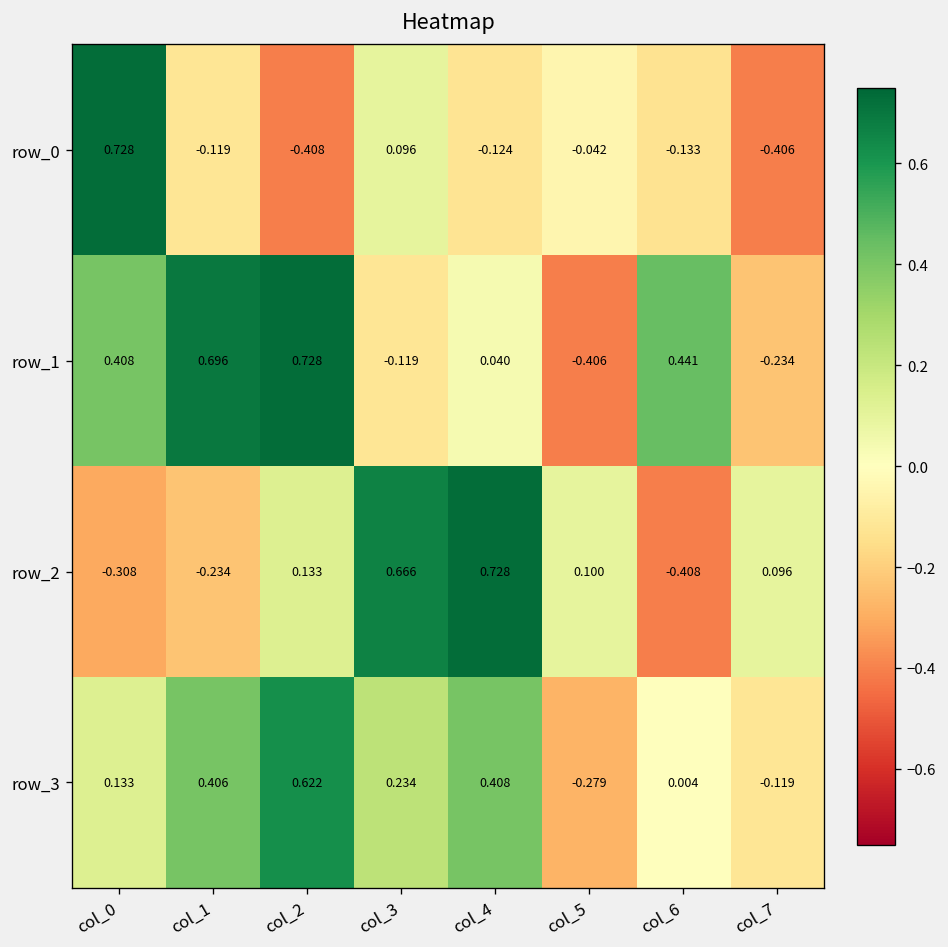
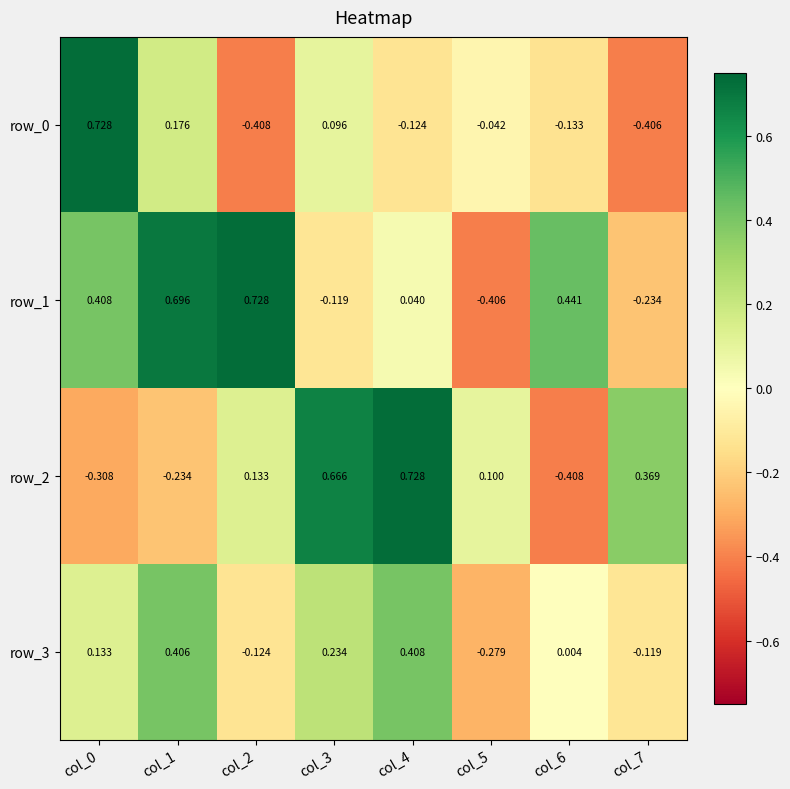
row_0, col_1: -0.119 -> 0.176
row_2, col_7: 0.096 -> 0.369
row_3, col_2: 0.622 -> -0.124
